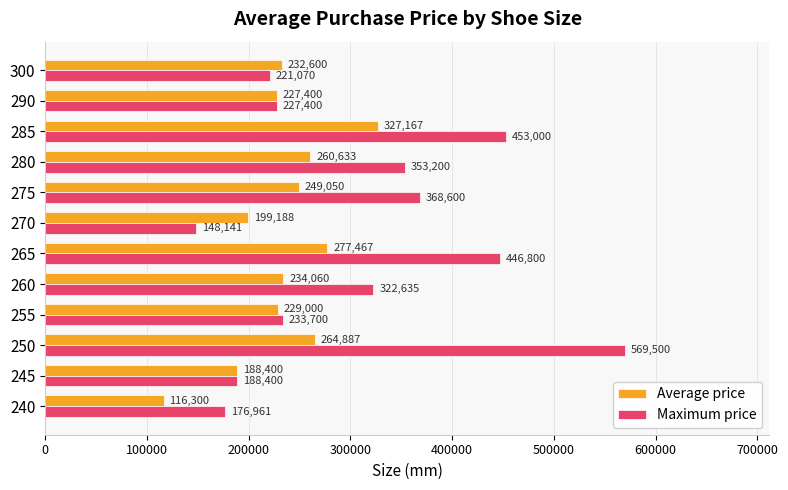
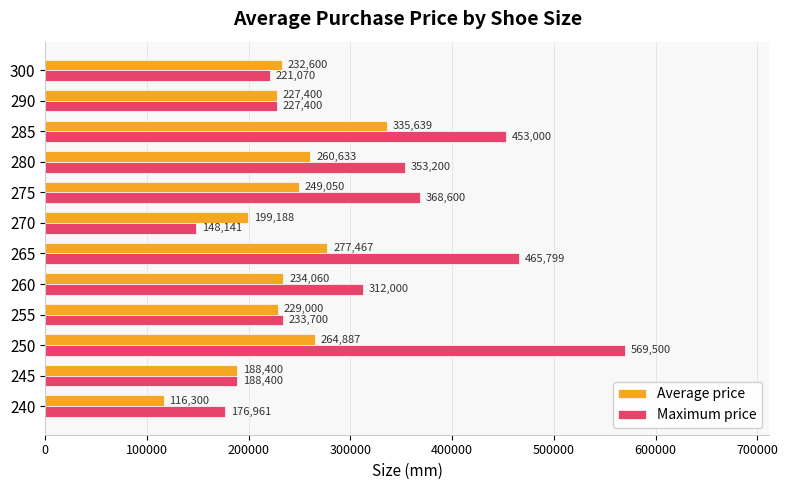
Average price, 285: 327,167 -> 335,639
Maximum price, 265: 446,800 -> 465,799
Maximum price, 260: 322,635 -> 312,000
